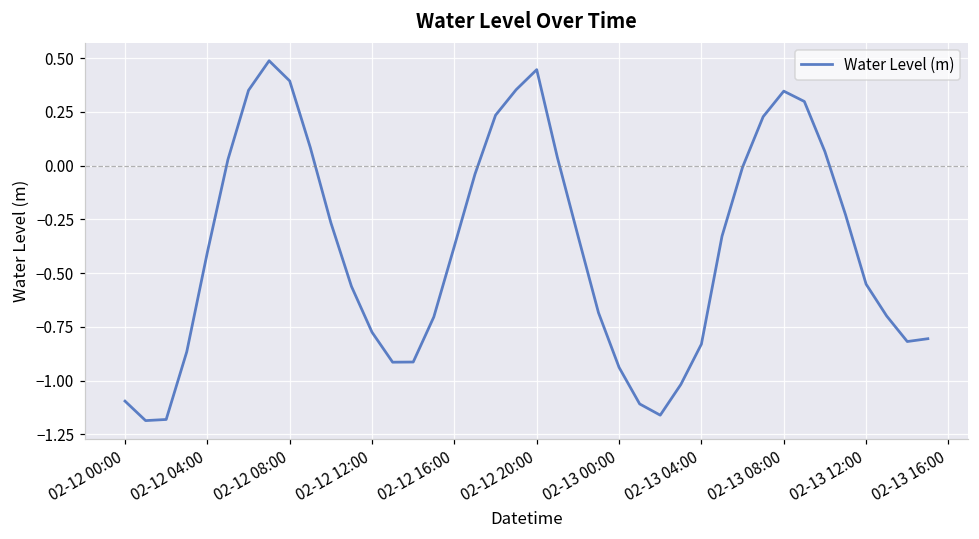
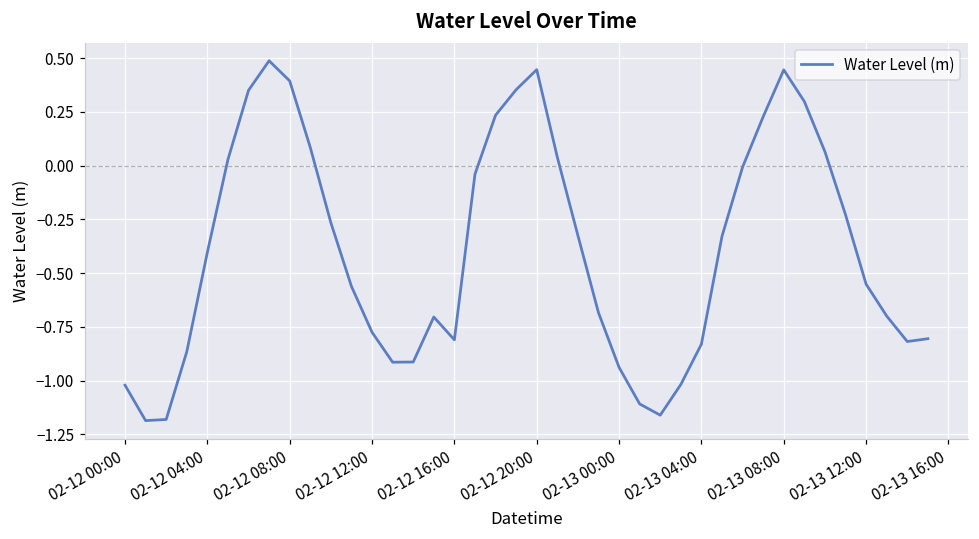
02-12 00:00: -1.10 -> -1.02
02-12 16:00: -0.37 -> -0.81
02-13 08:00: 0.35 -> 0.45
